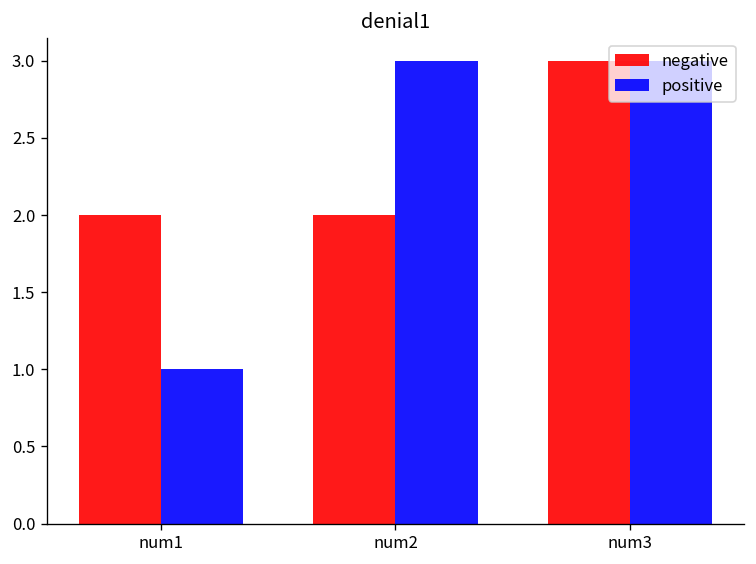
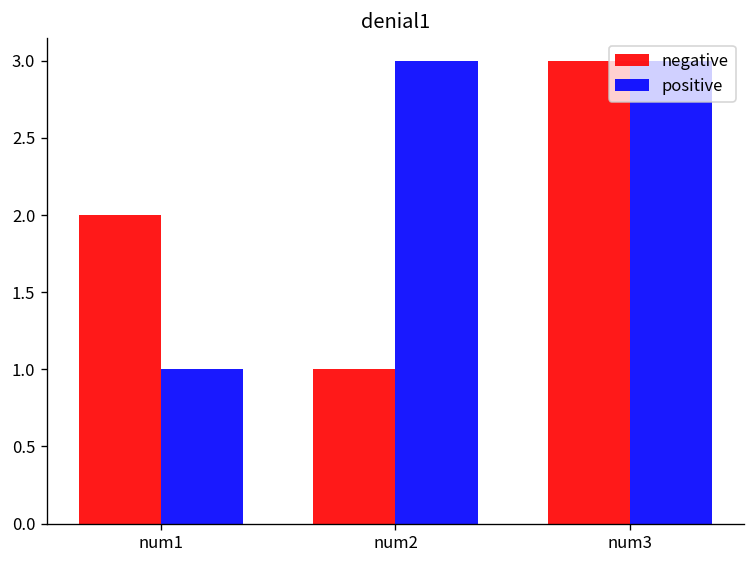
negative, num2: 2 -> 1
